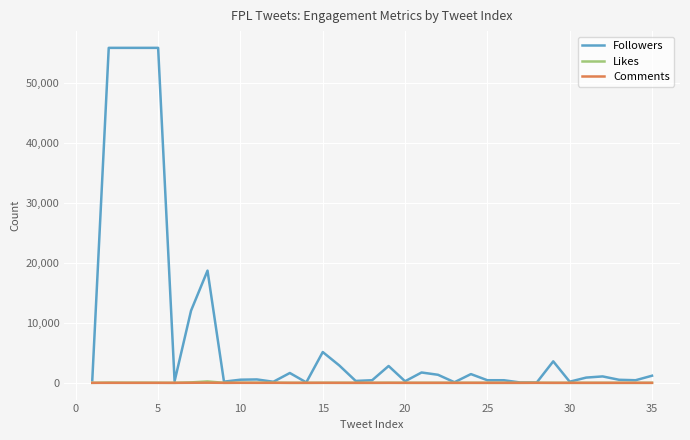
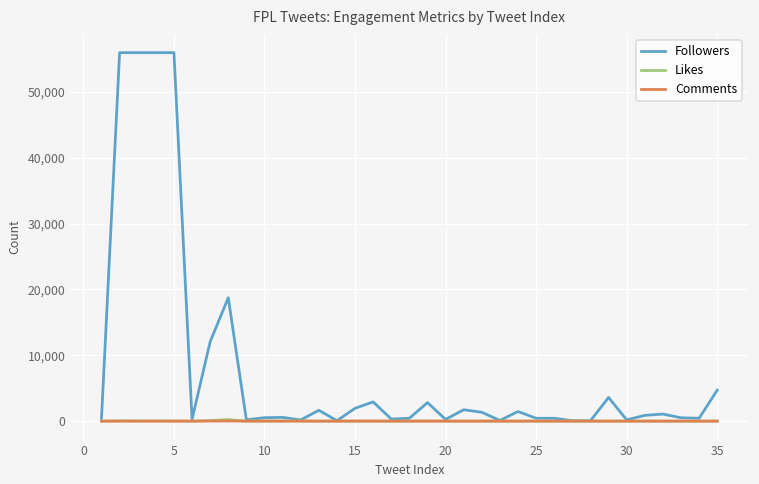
Followers, 15: 5,000 -> 2,000
Followers, 35: 1,000 -> 5,000
